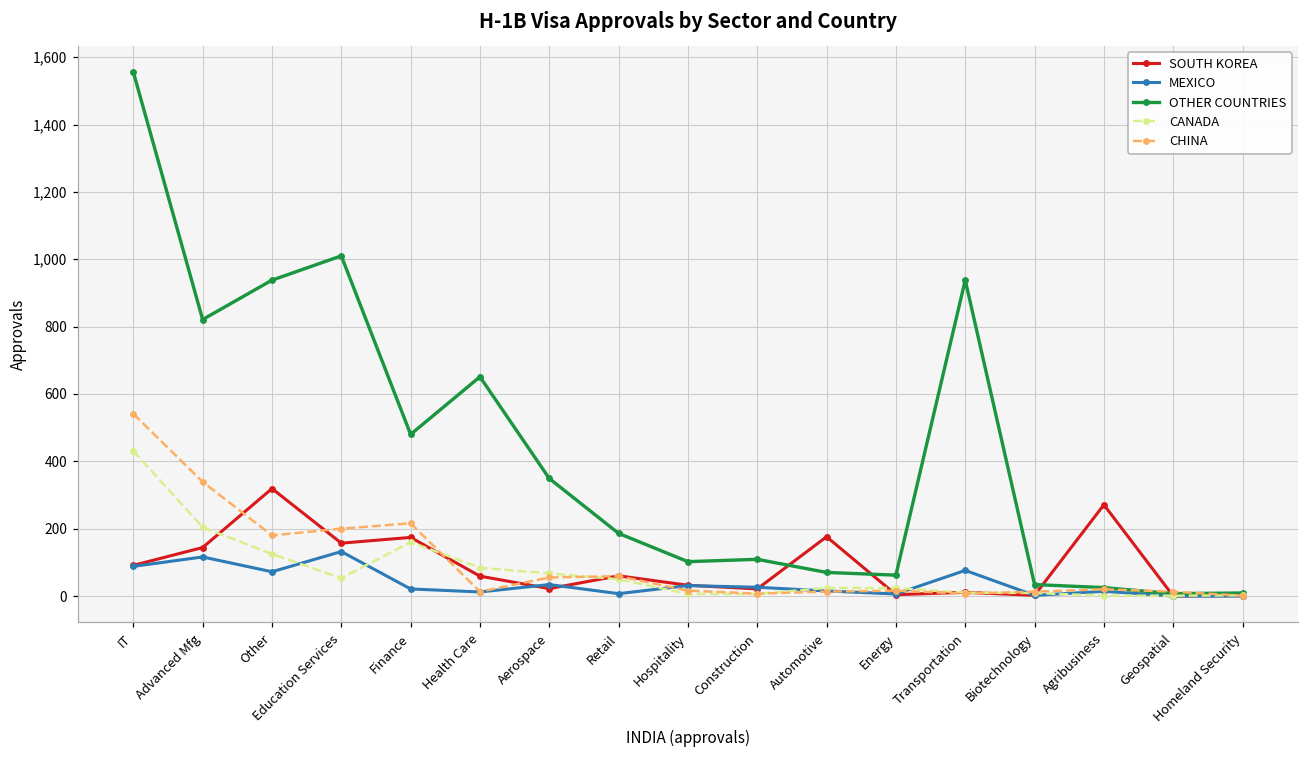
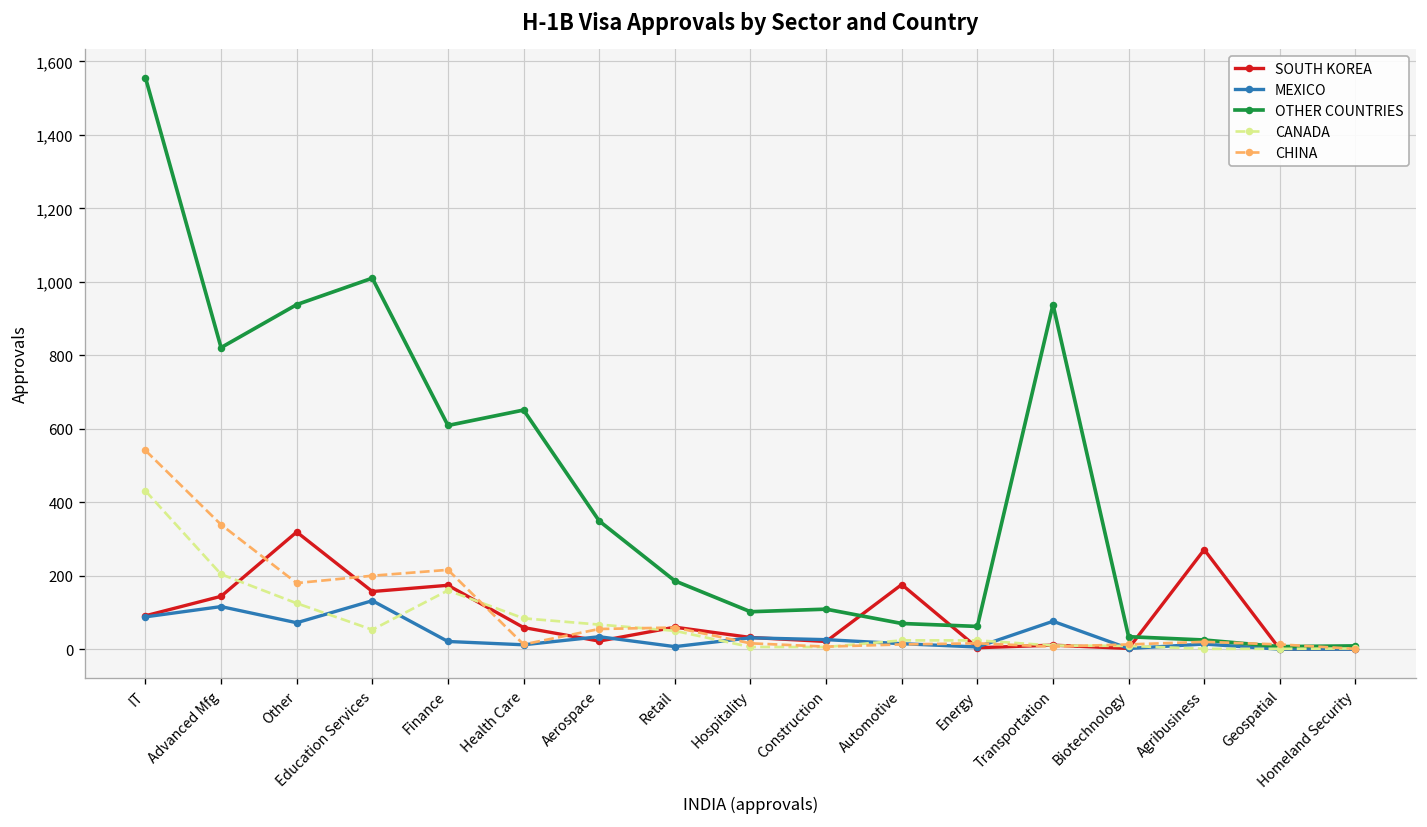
OTHER COUNTRIES, Finance: 480 -> 610
